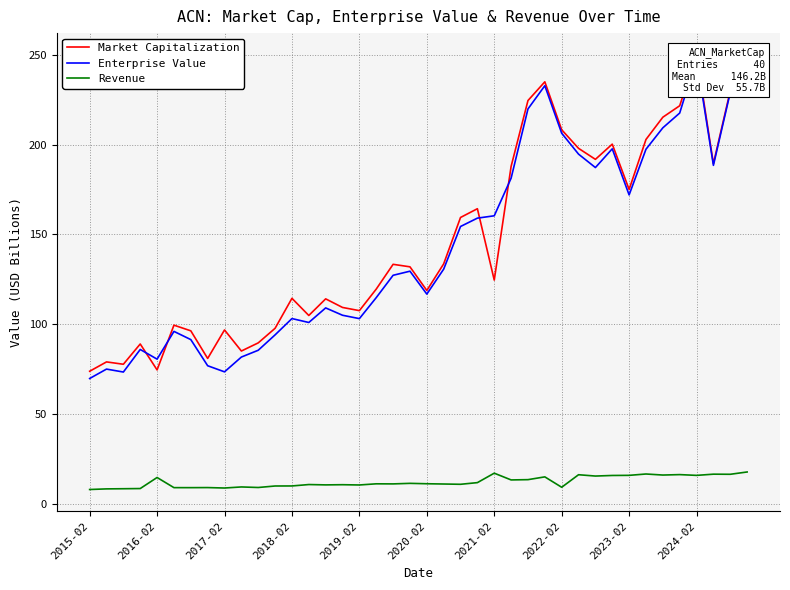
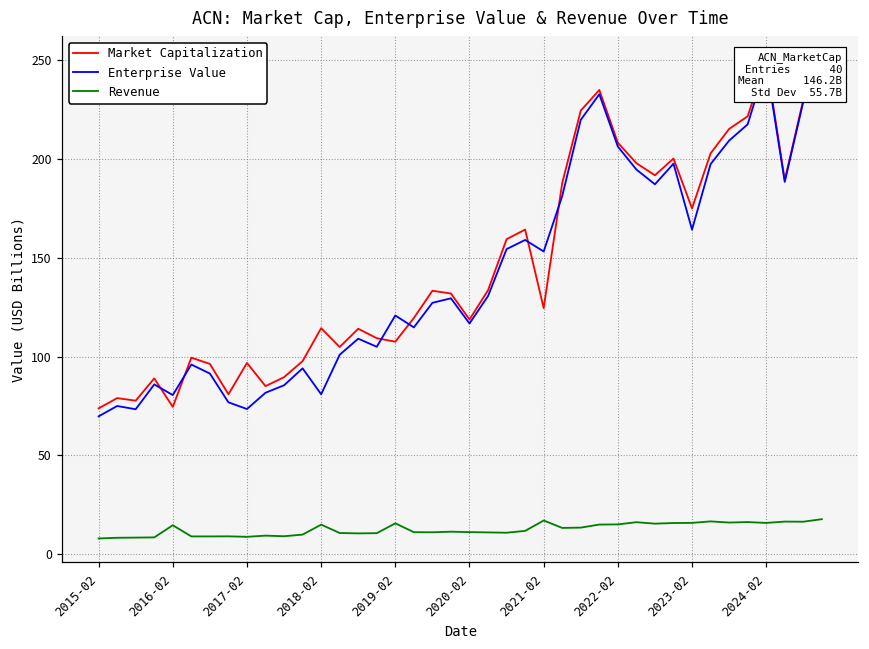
Enterprise Value, 2018-02: 103 -> 81
Revenue, 2018-02: 10 -> 15
Enterprise Value, 2019-02: 103 -> 121
Revenue, 2019-02: 10 -> 16
Enterprise Value, 2021-02: 160 -> 153
Revenue, 2022-02: 9 -> 15
Enterprise Value, 2023-02: 172 -> 164
